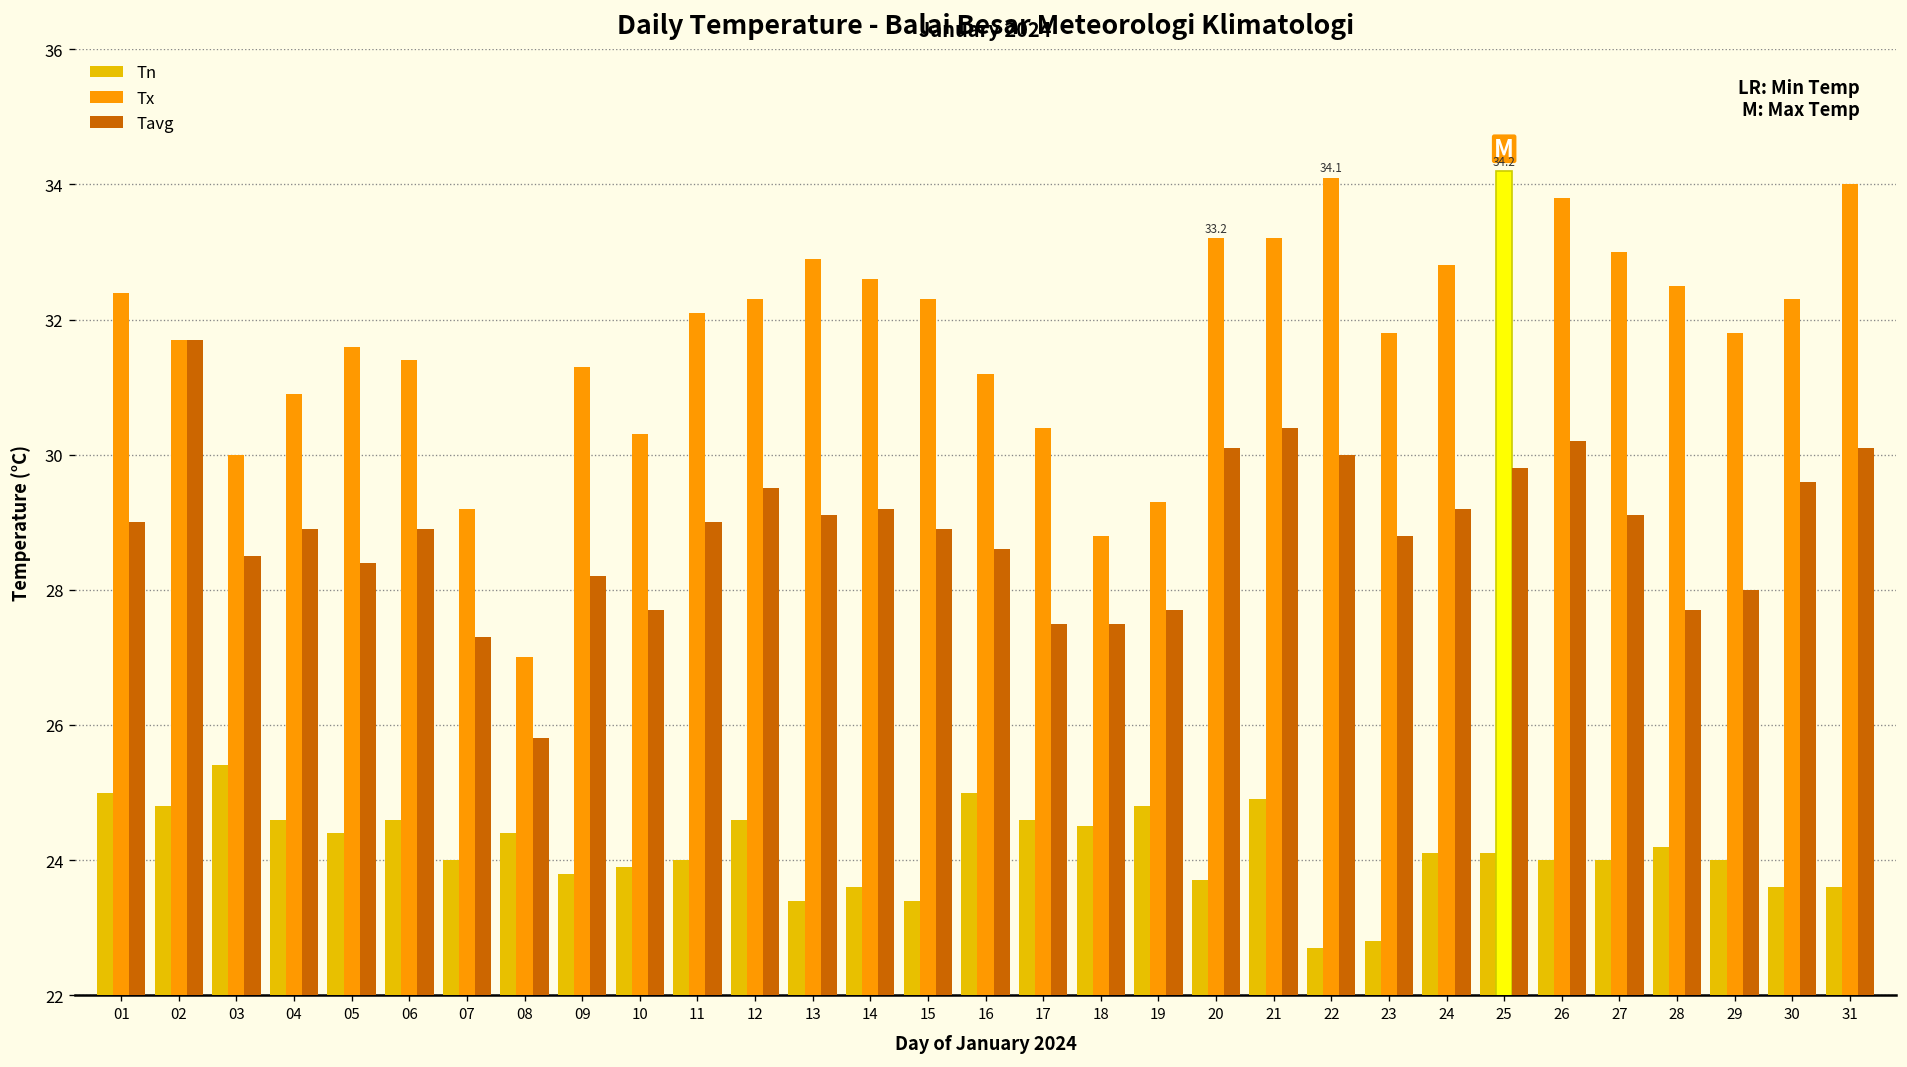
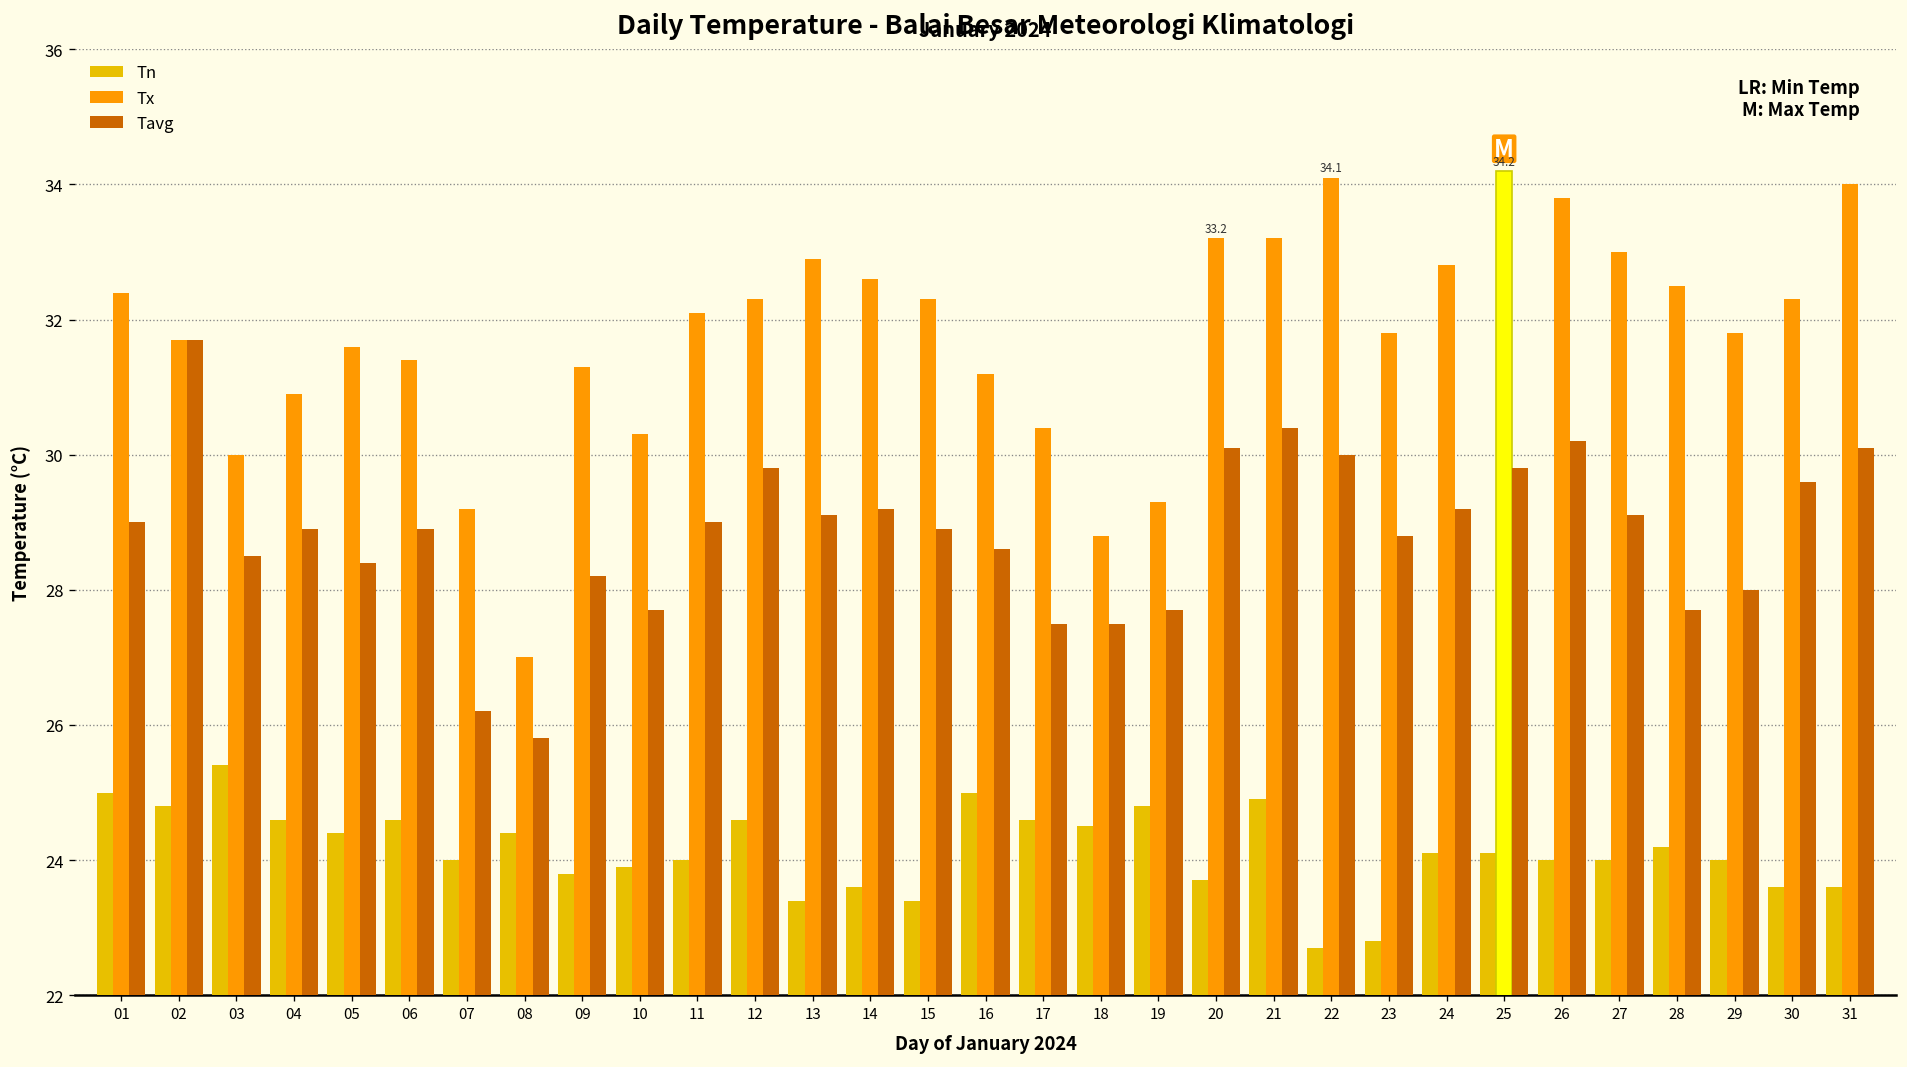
Tavg, 07: 27.3 -> 26.2
Tavg, 12: 29.5 -> 29.8
